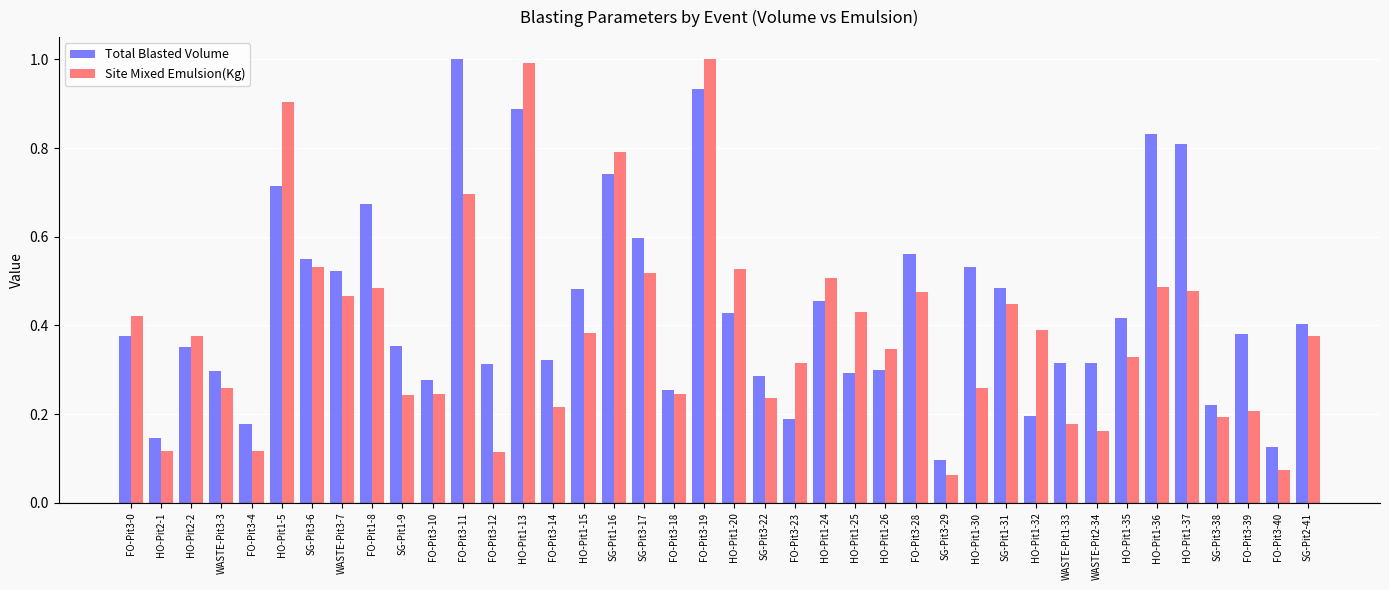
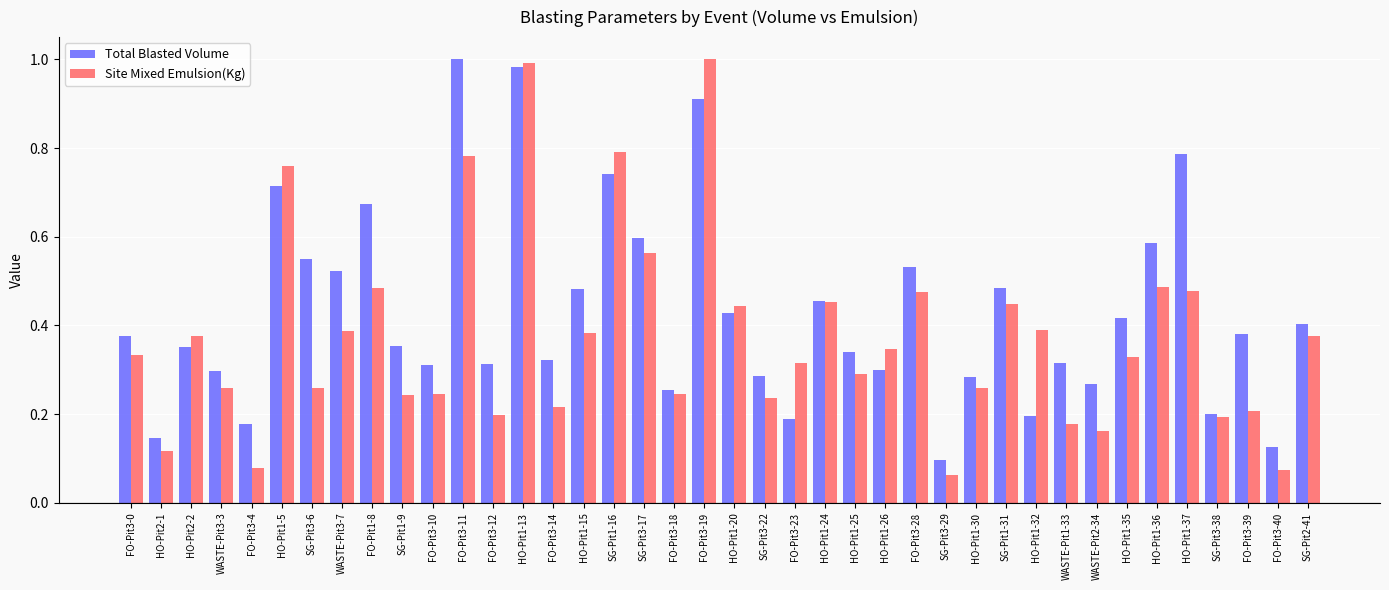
Site Mixed Emulsion(Kg), FO-Pit3-0: 0.42 -> 0.33
Site Mixed Emulsion(Kg), FO-Pit3-4: 0.12 -> 0.08
Site Mixed Emulsion(Kg), HO-Pit1-5: 0.90 -> 0.76
Site Mixed Emulsion(Kg), SG-Pit3-6: 0.53 -> 0.26
Site Mixed Emulsion(Kg), WASTE-Pit3-7: 0.47 -> 0.39
Total Blasted Volume, FO-Pit3-10: 0.28 -> 0.31
Site Mixed Emulsion(Kg), FO-Pit3-11: 0.70 -> 0.78
Site Mixed Emulsion(Kg), FO-Pit3-12: 0.11 -> 0.20
Total Blasted Volume, HO-Pit1-13: 0.89 -> 0.98
Site Mixed Emulsion(Kg), SG-Pit3-17: 0.52 -> 0.56
Total Blasted Volume, FO-Pit3-19: 0.93 -> 0.91
Site Mixed Emulsion(Kg), HO-Pit1-20: 0.53 -> 0.44
Site Mixed Emulsion(Kg), HO-Pit1-24: 0.51 -> 0.45
Total Blasted Volume, HO-Pit1-25: 0.29 -> 0.34
Site Mixed Emulsion(Kg), HO-Pit1-25: 0.43 -> 0.29
Total Blasted Volume, FO-Pit3-28: 0.56 -> 0.53
Total Blasted Volume, HO-Pit1-30: 0.53 -> 0.28
Total Blasted Volume, WASTE-Pit2-34: 0.32 -> 0.27
Total Blasted Volume, HO-Pit1-36: 0.83 -> 0.58
Total Blasted Volume, HO-Pit1-37: 0.81 -> 0.79
Total Blasted Volume, SG-Pit3-38: 0.22 -> 0.20
